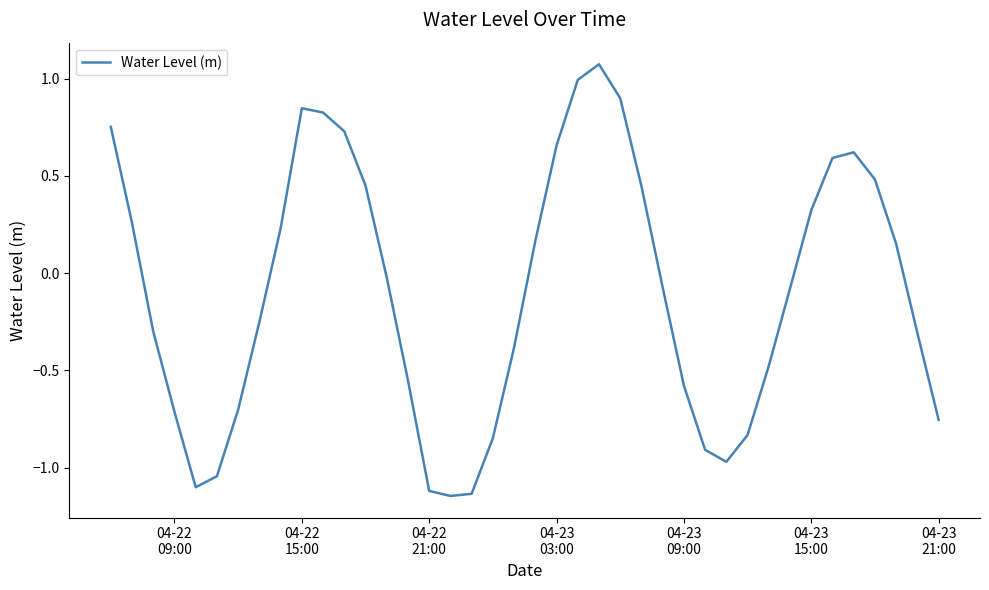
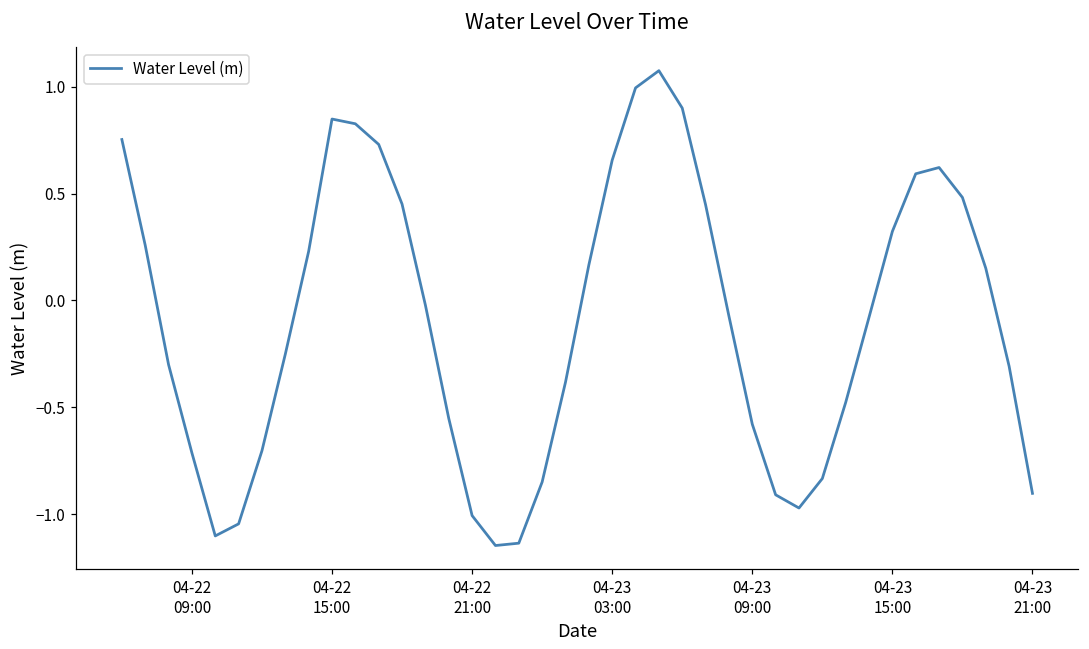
04-22 21:00: -1.12 -> -1.01
04-23 21:00: -0.75 -> -0.90
